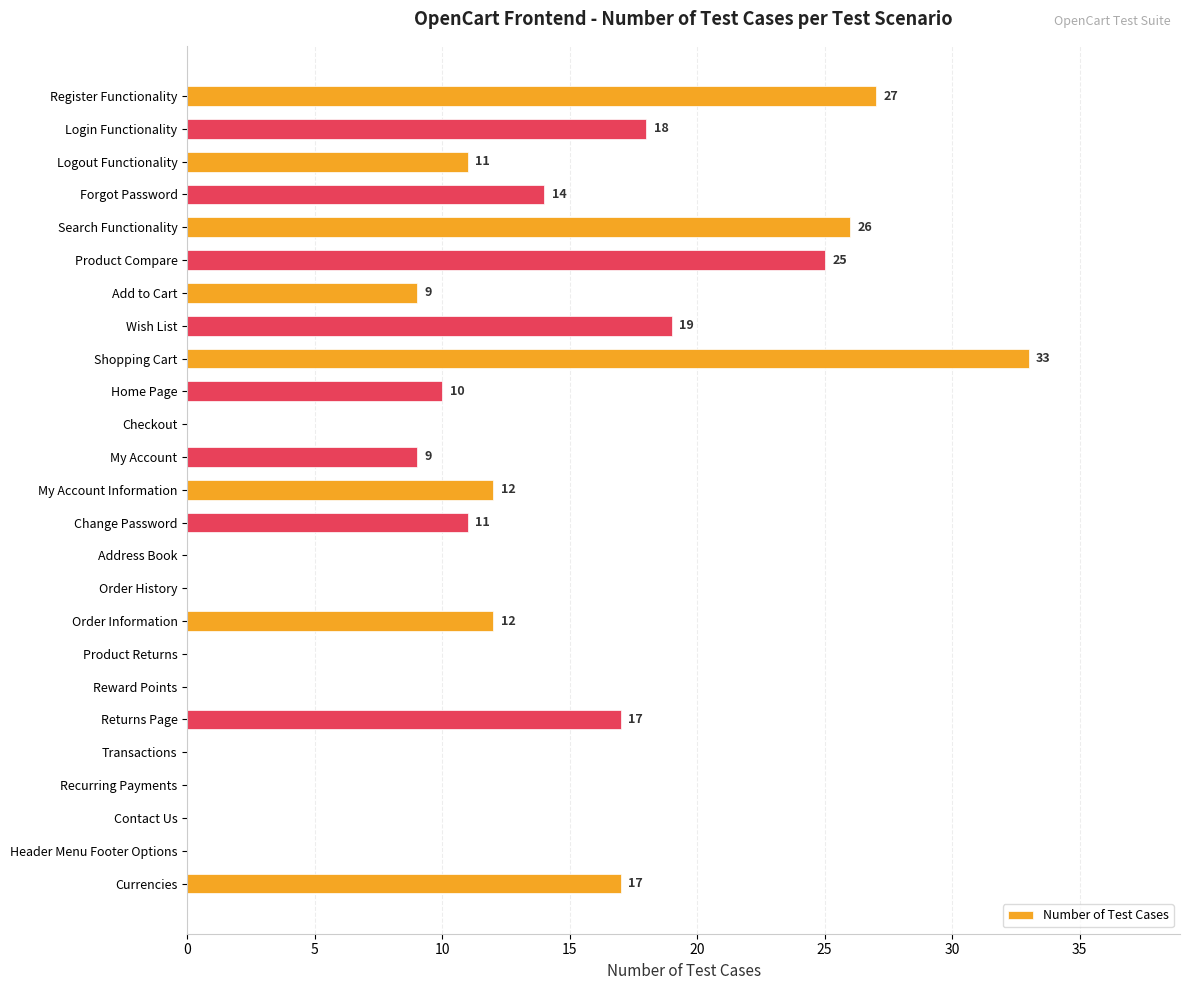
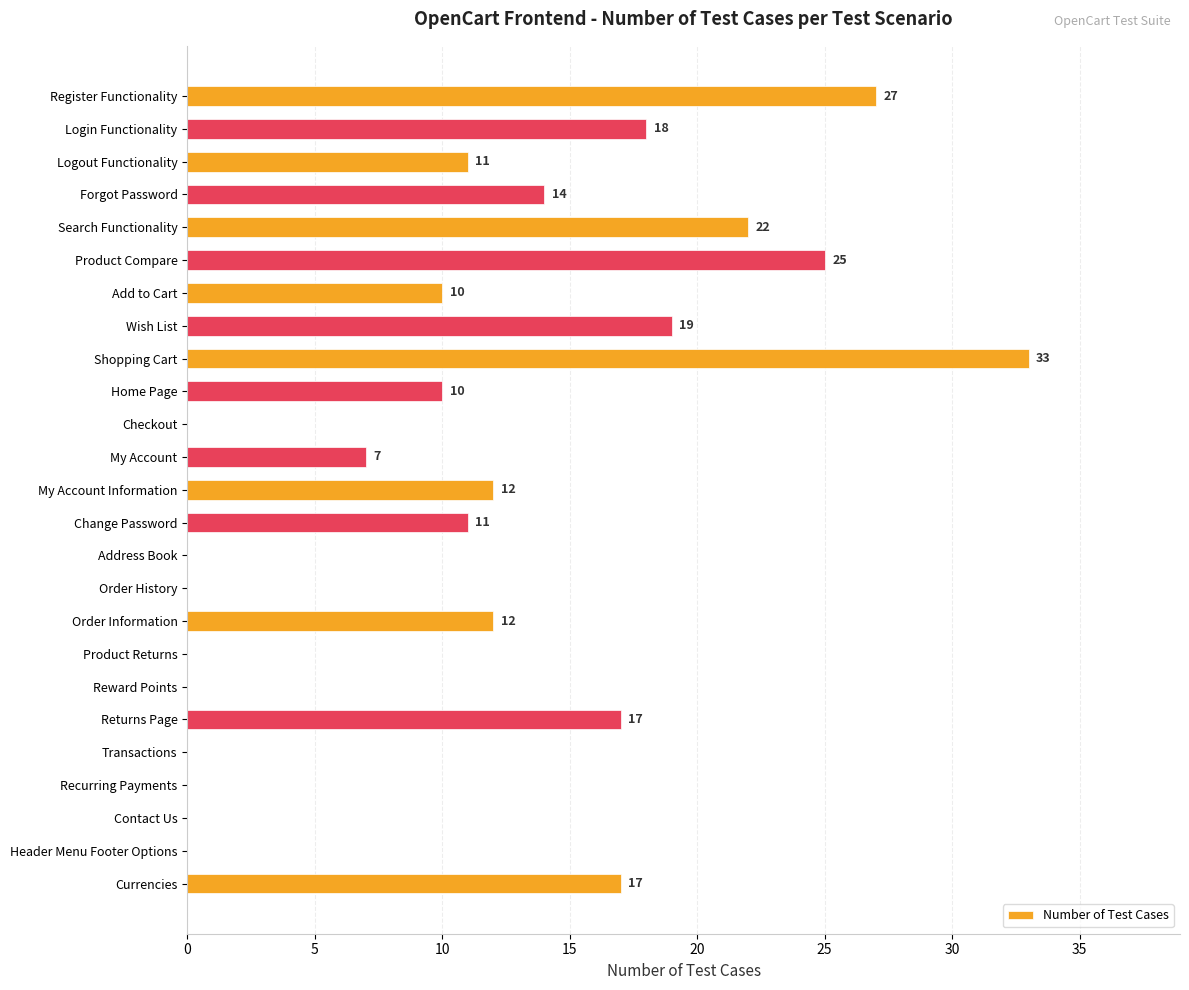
Search Functionality: 26 -> 22
Add to Cart: 9 -> 10
My Account: 9 -> 7
